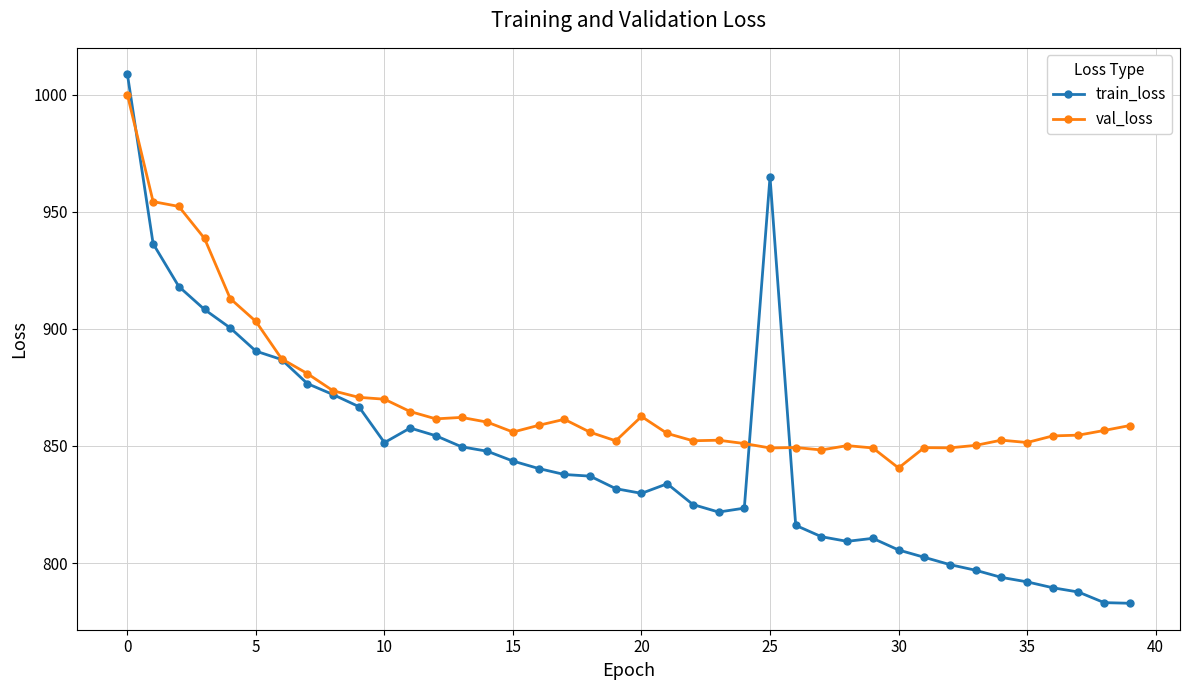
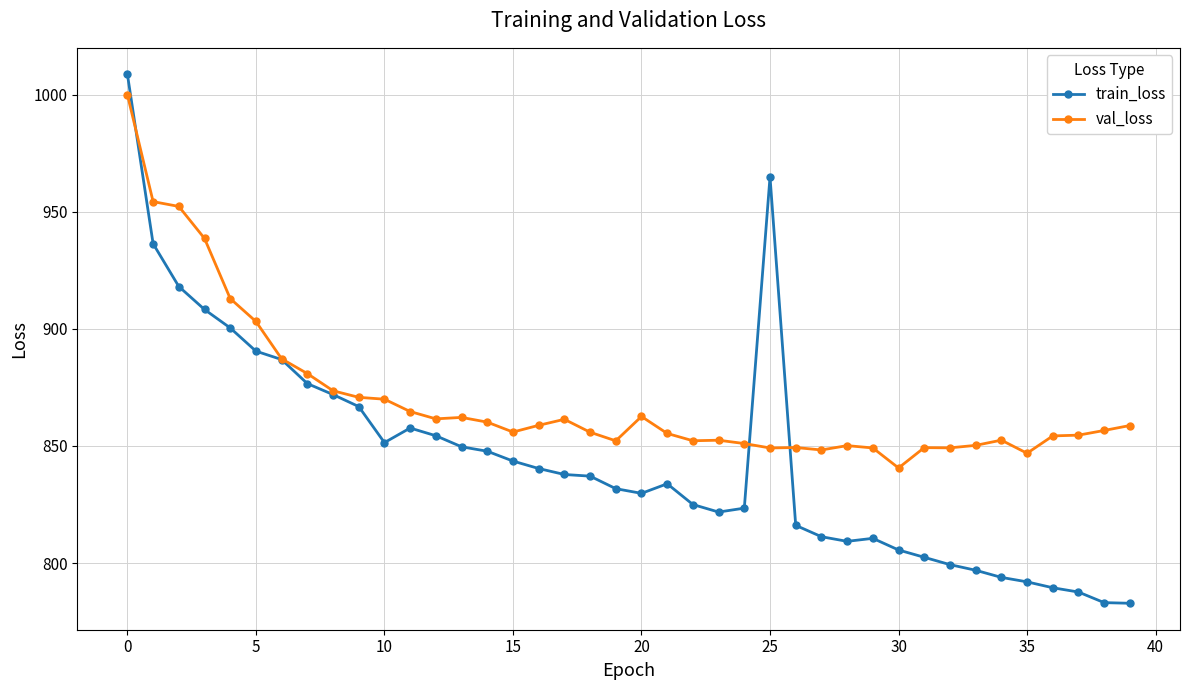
val_loss, 35: 851 -> 847
